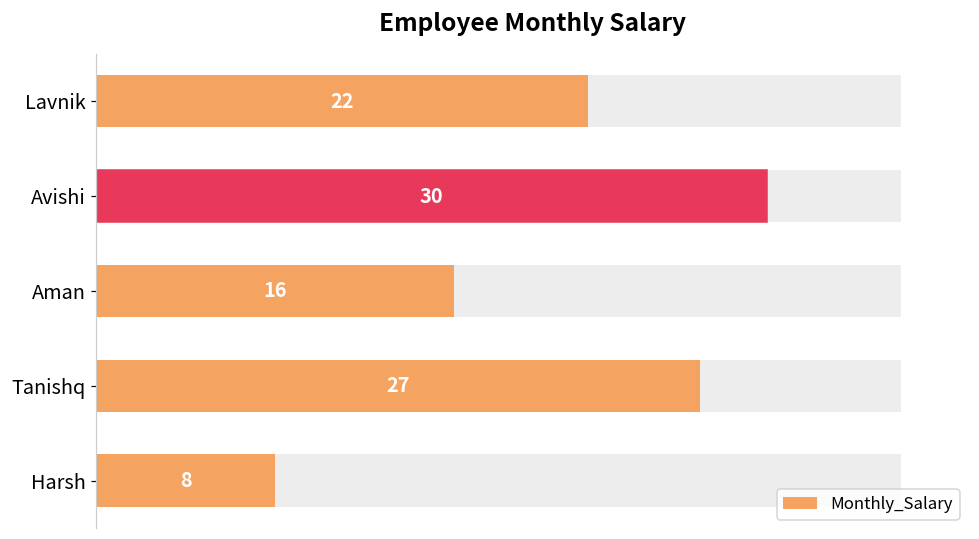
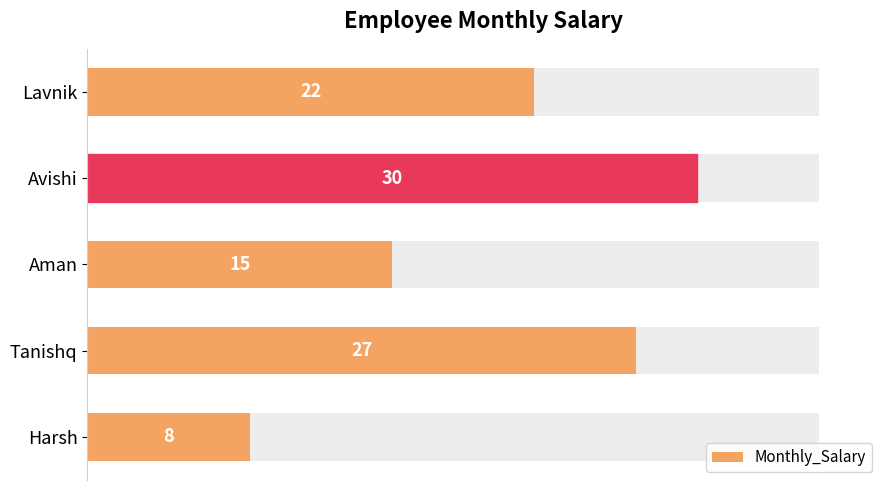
Monthly_Salary, Aman: 16 -> 15
